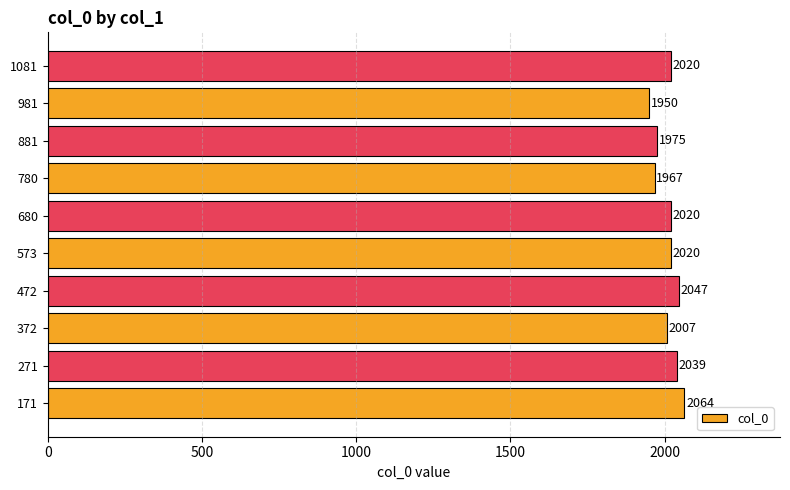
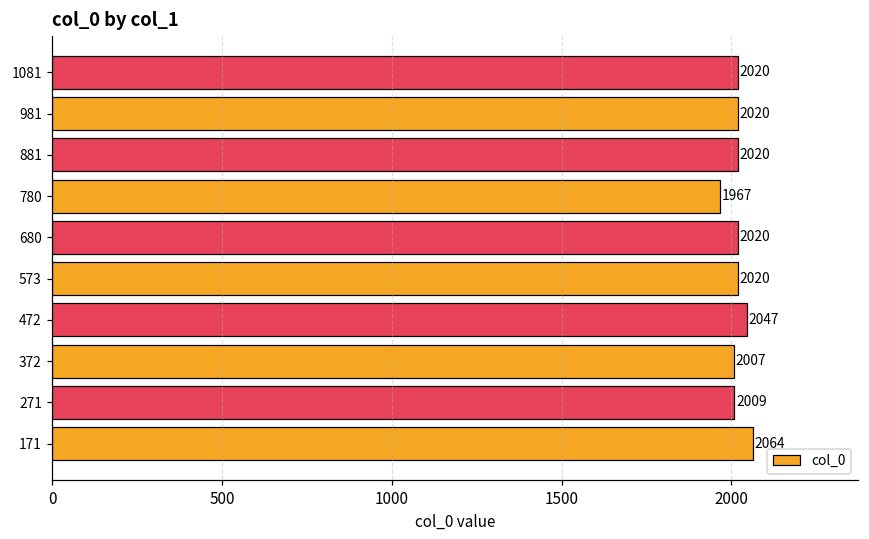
981: 1950 -> 2020
881: 1975 -> 2020
271: 2039 -> 2009
